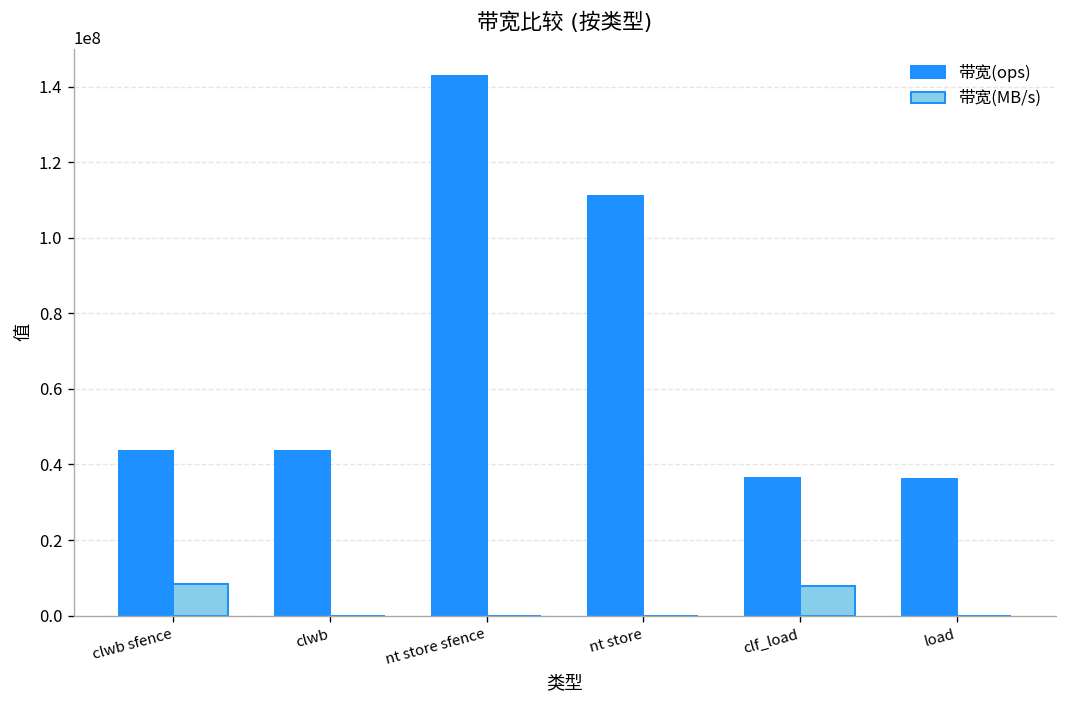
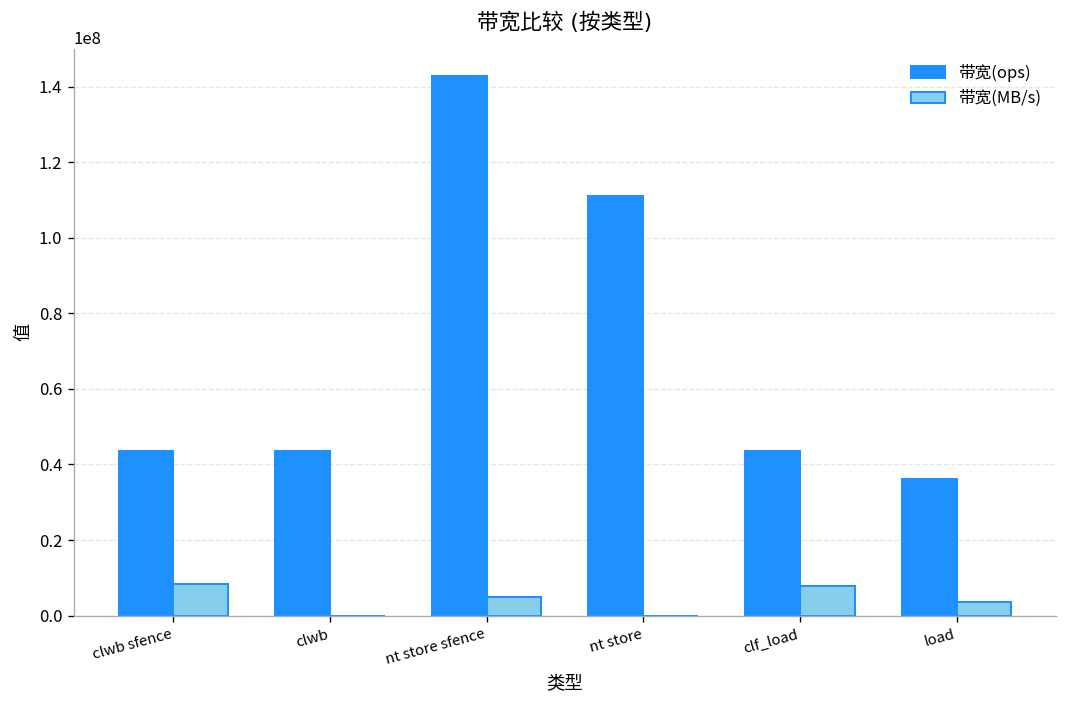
带宽(MB/s), nt store sfence: 0 -> 5000000
带宽(ops), clf_load: 36000000 -> 43000000
带宽(MB/s), load: 0 -> 4000000
